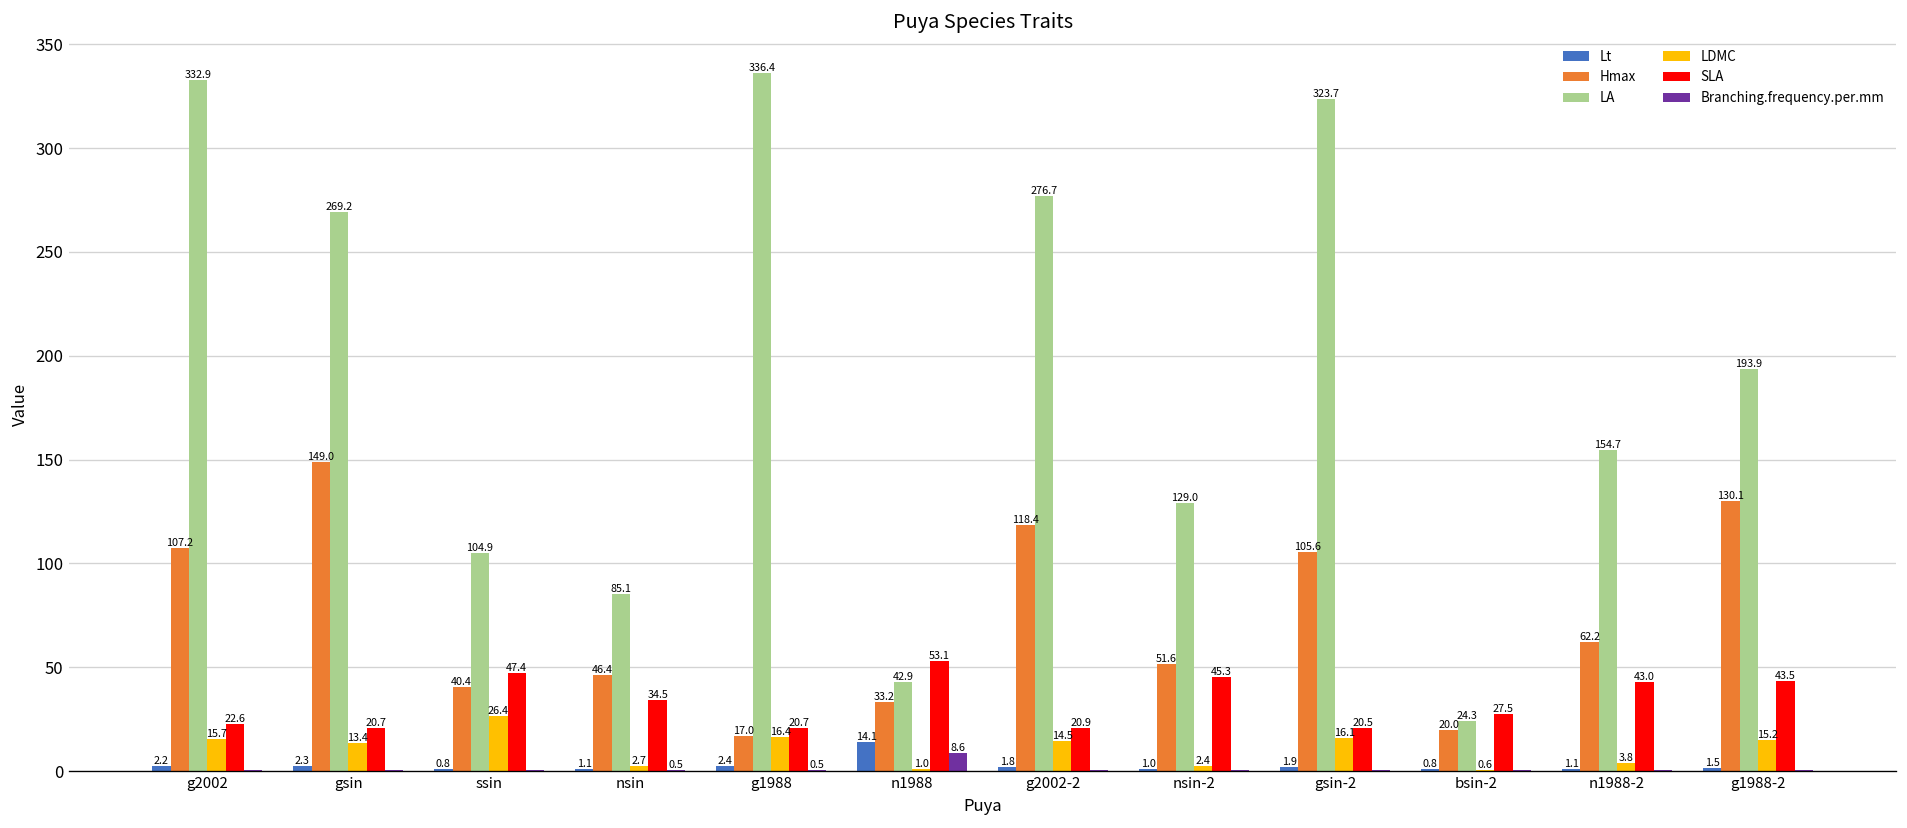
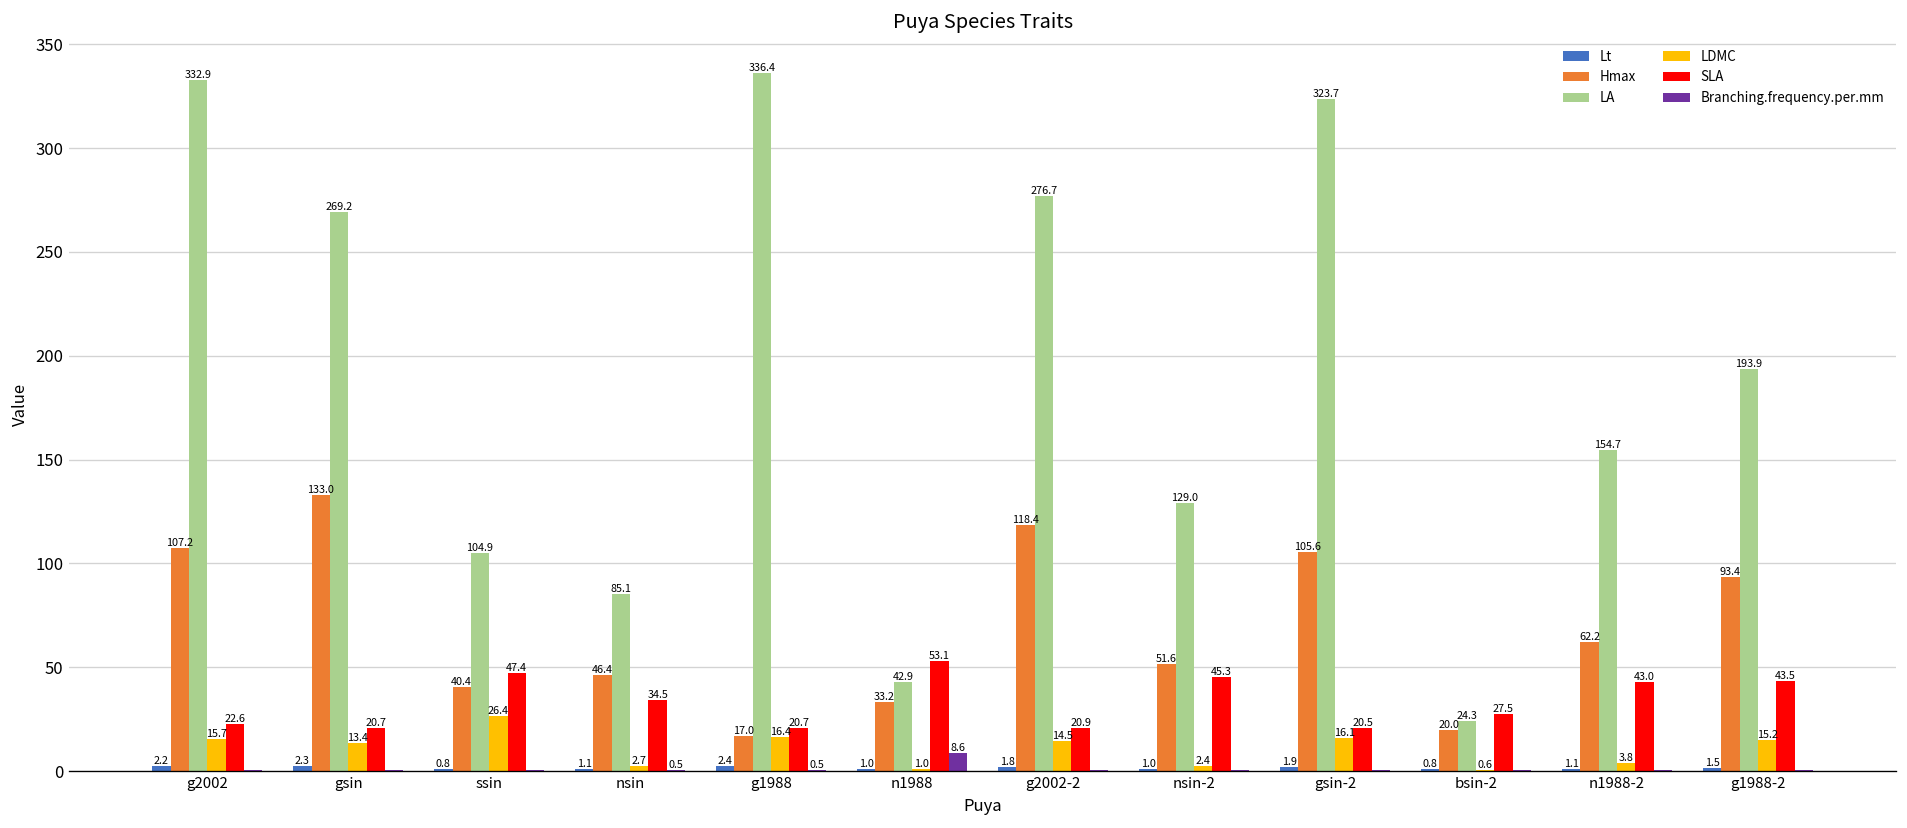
Hmax, gsin: 149.0 -> 133.0
Lt, n1988: 14.1 -> 1.0
Hmax, g1988-2: 130.1 -> 93.4
